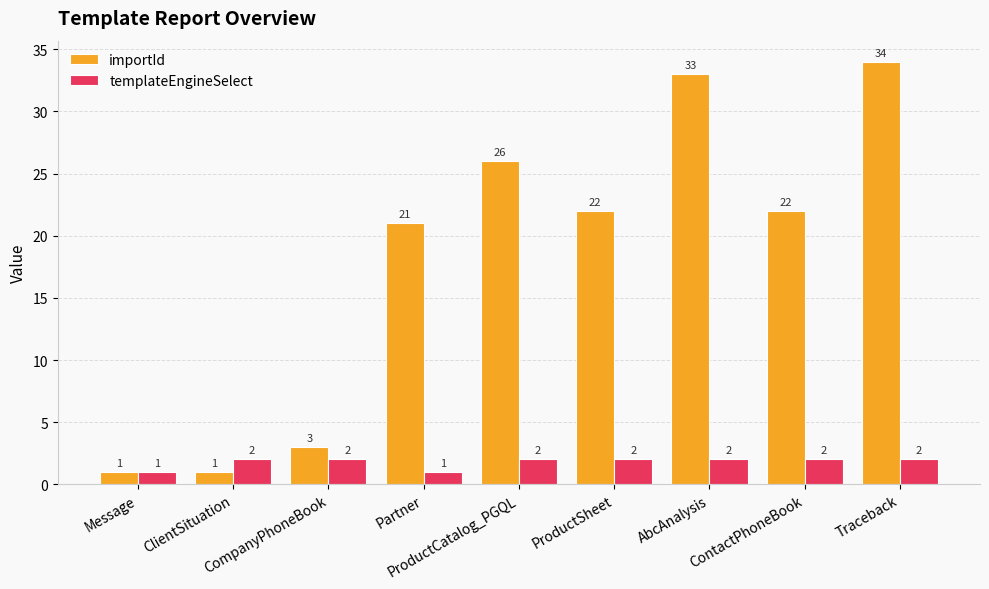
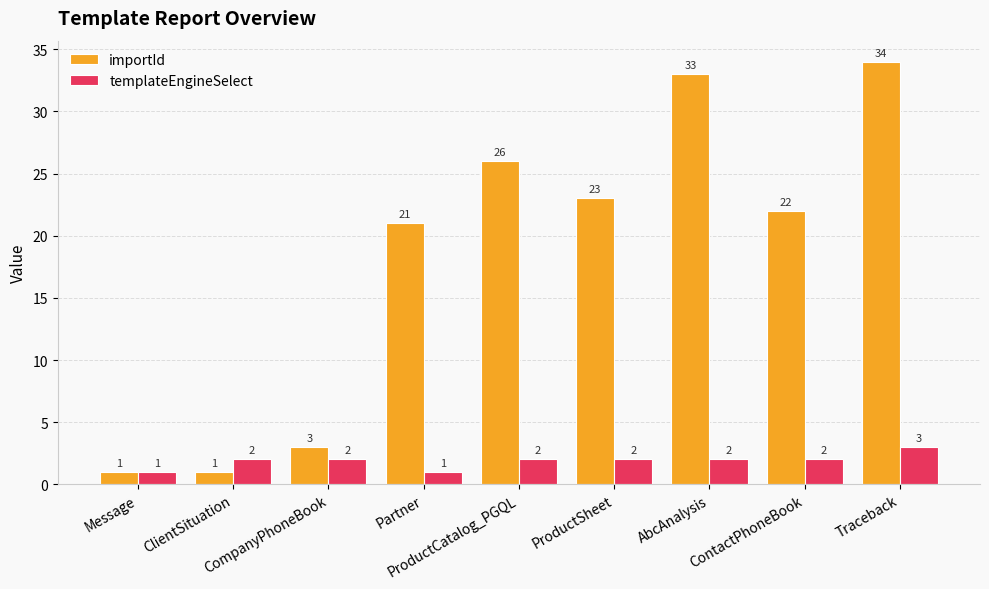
importId, ProductSheet: 22 -> 23
templateEngineSelect, Traceback: 2 -> 3
